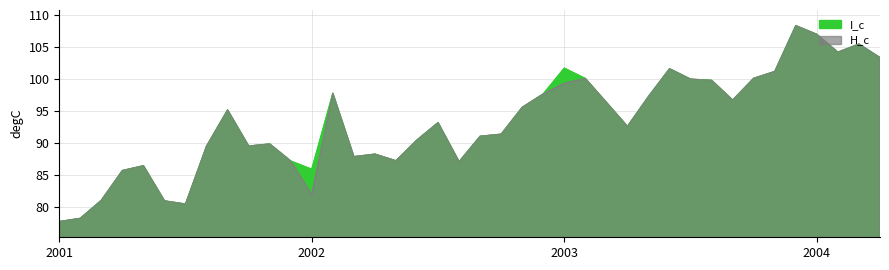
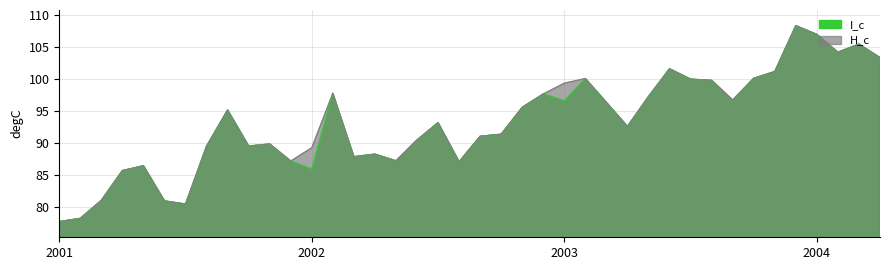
H_c, 2002: 82 -> 89
I_c, 2003: 102 -> 97
